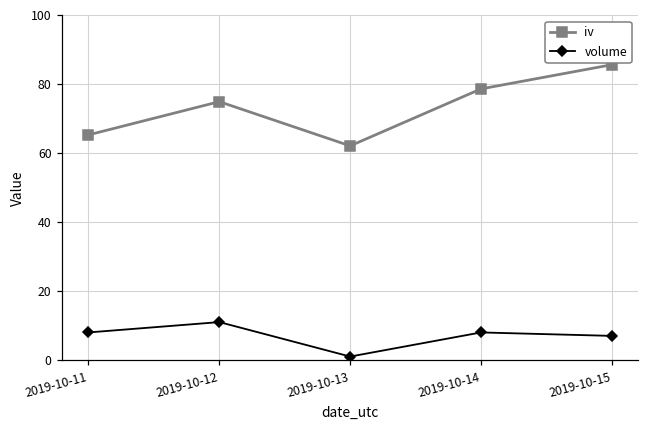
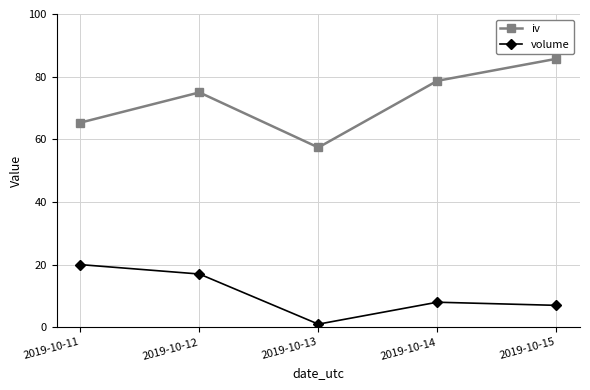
volume, 2019-10-11: 8 -> 20
volume, 2019-10-12: 11 -> 17
iv, 2019-10-13: 62 -> 57
